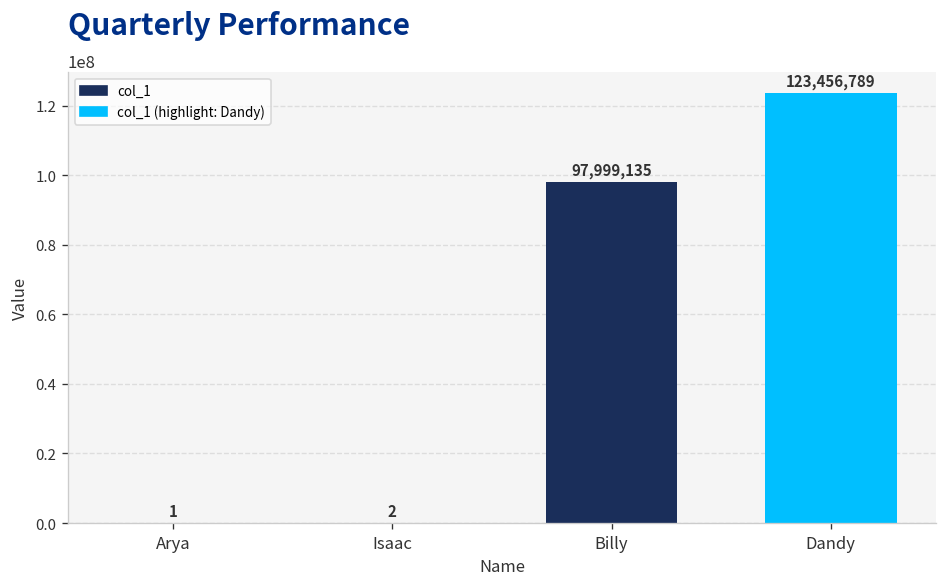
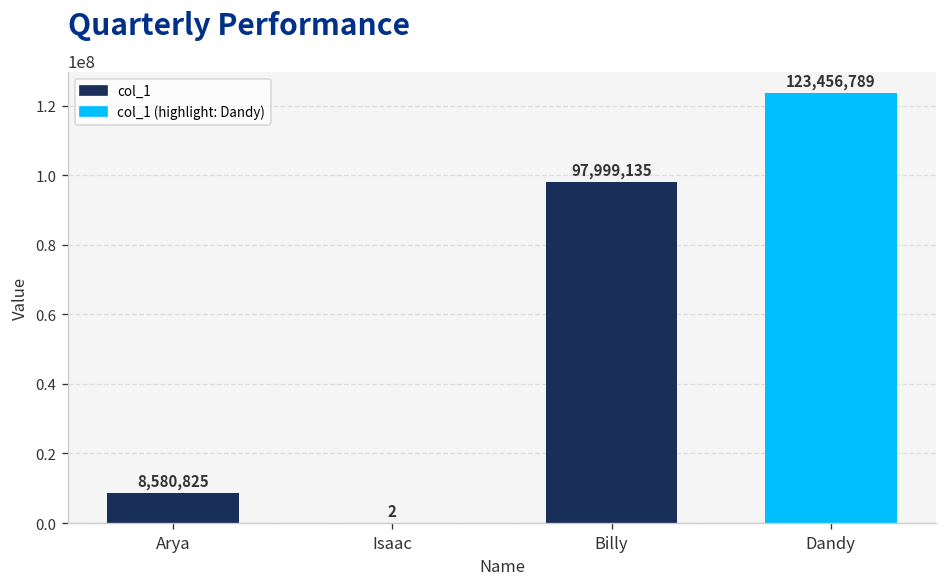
Arya: 1 -> 8,580,825
